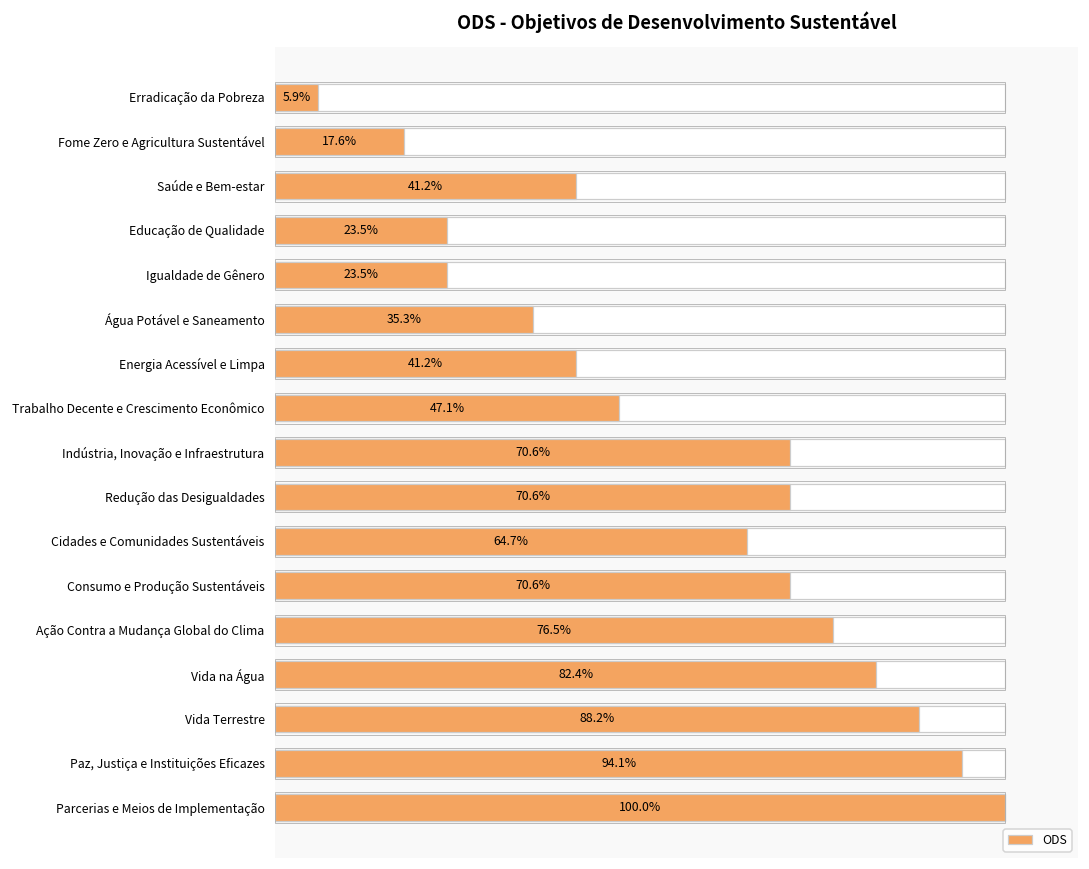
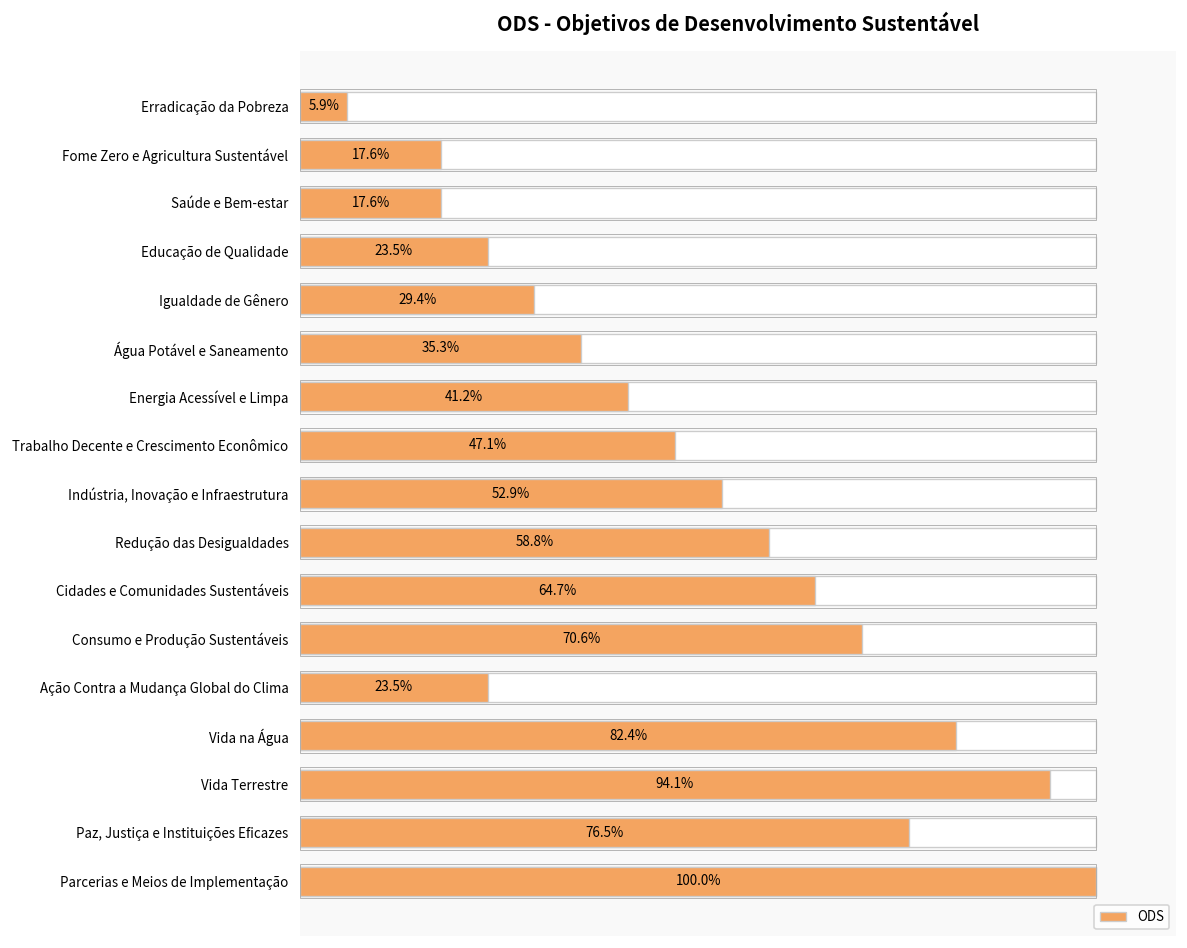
ODS, Saúde e Bem-estar: 41.2% -> 17.6%
ODS, Igualdade de Gênero: 23.5% -> 29.4%
ODS, Indústria, Inovação e Infraestrutura: 70.6% -> 52.9%
ODS, Redução das Desigualdades: 70.6% -> 58.8%
ODS, Ação Contra a Mudança Global do Clima: 76.5% -> 23.5%
ODS, Vida Terrestre: 88.2% -> 94.1%
ODS, Paz, Justiça e Instituições Eficazes: 94.1% -> 76.5%
